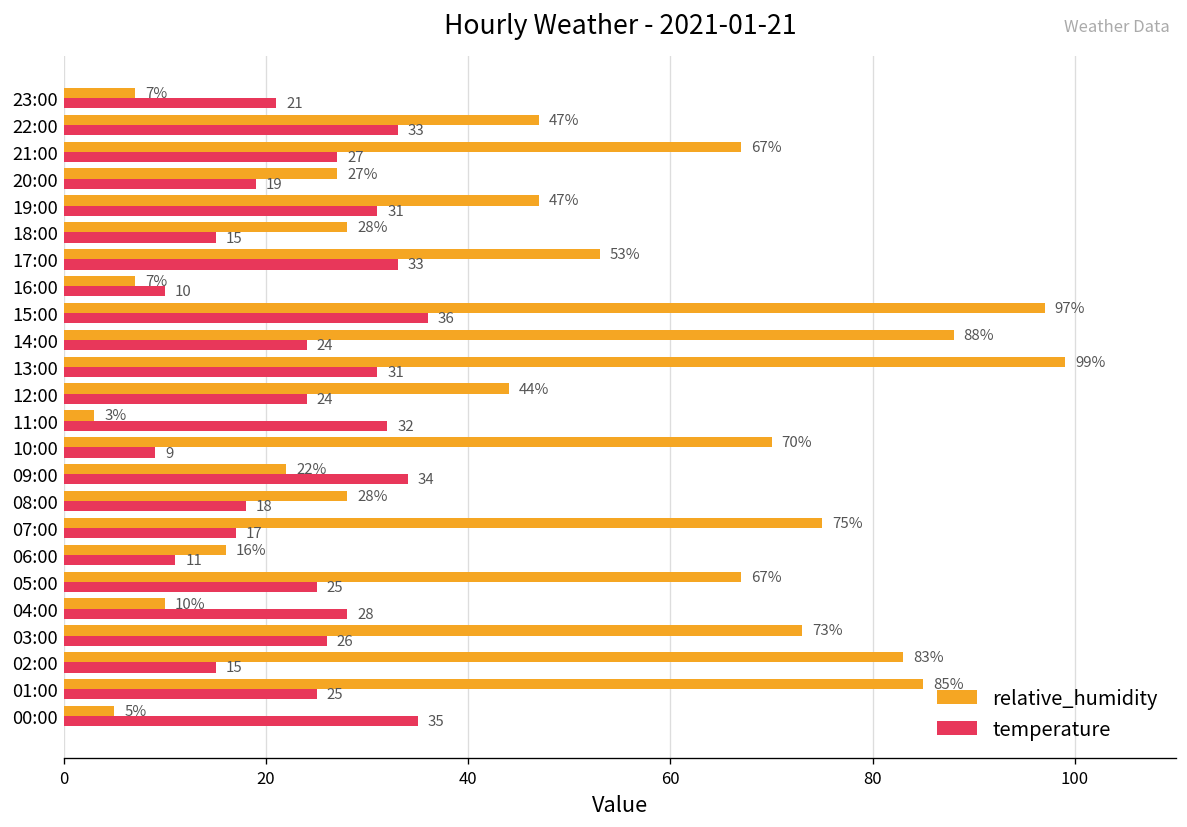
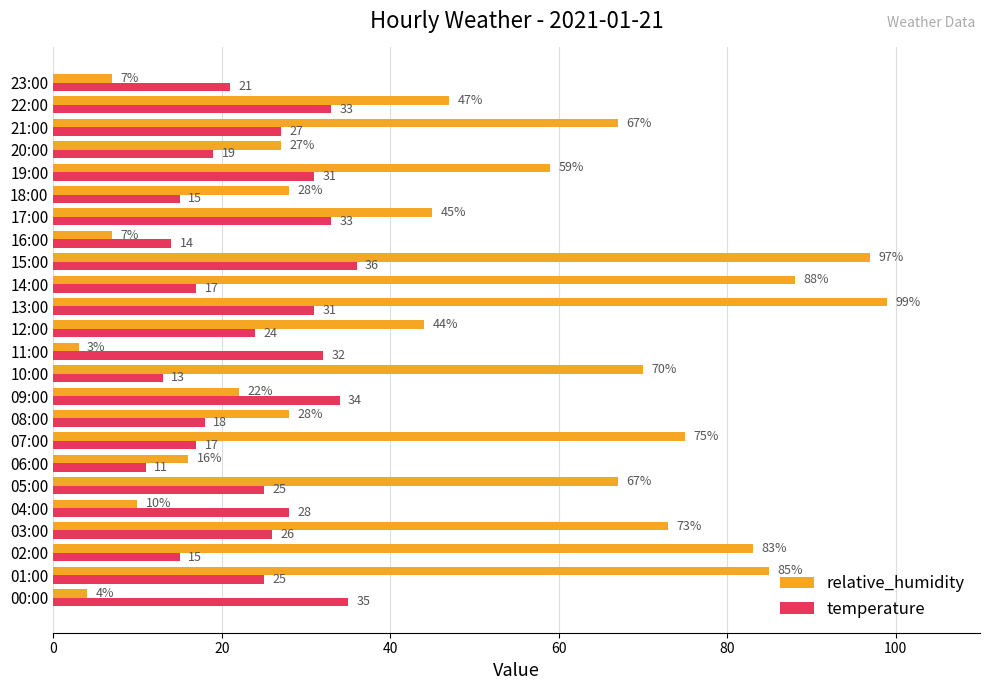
relative_humidity, 19:00: 47% -> 59%
relative_humidity, 17:00: 53% -> 45%
temperature, 16:00: 10 -> 14
temperature, 14:00: 24 -> 17
temperature, 10:00: 9 -> 13
relative_humidity, 00:00: 5% -> 4%
